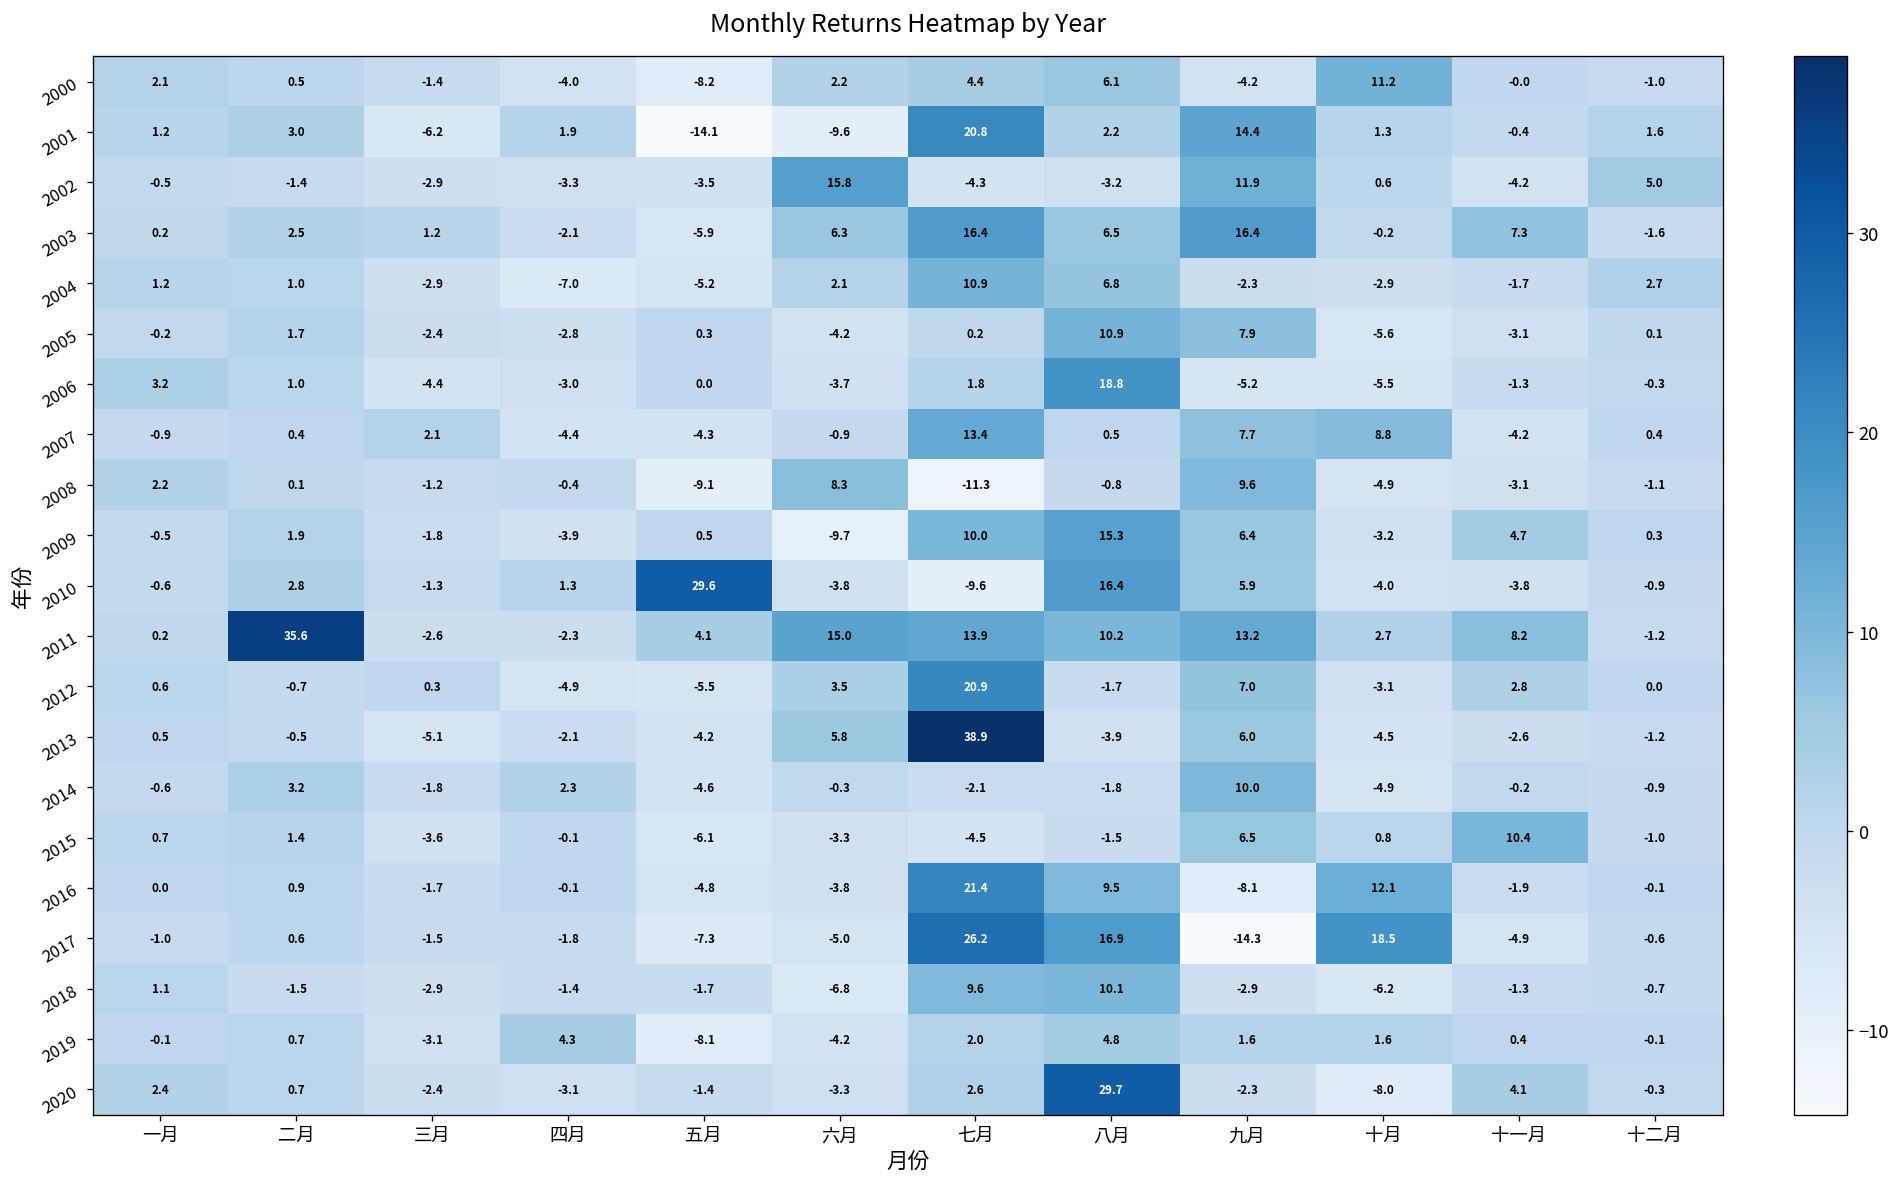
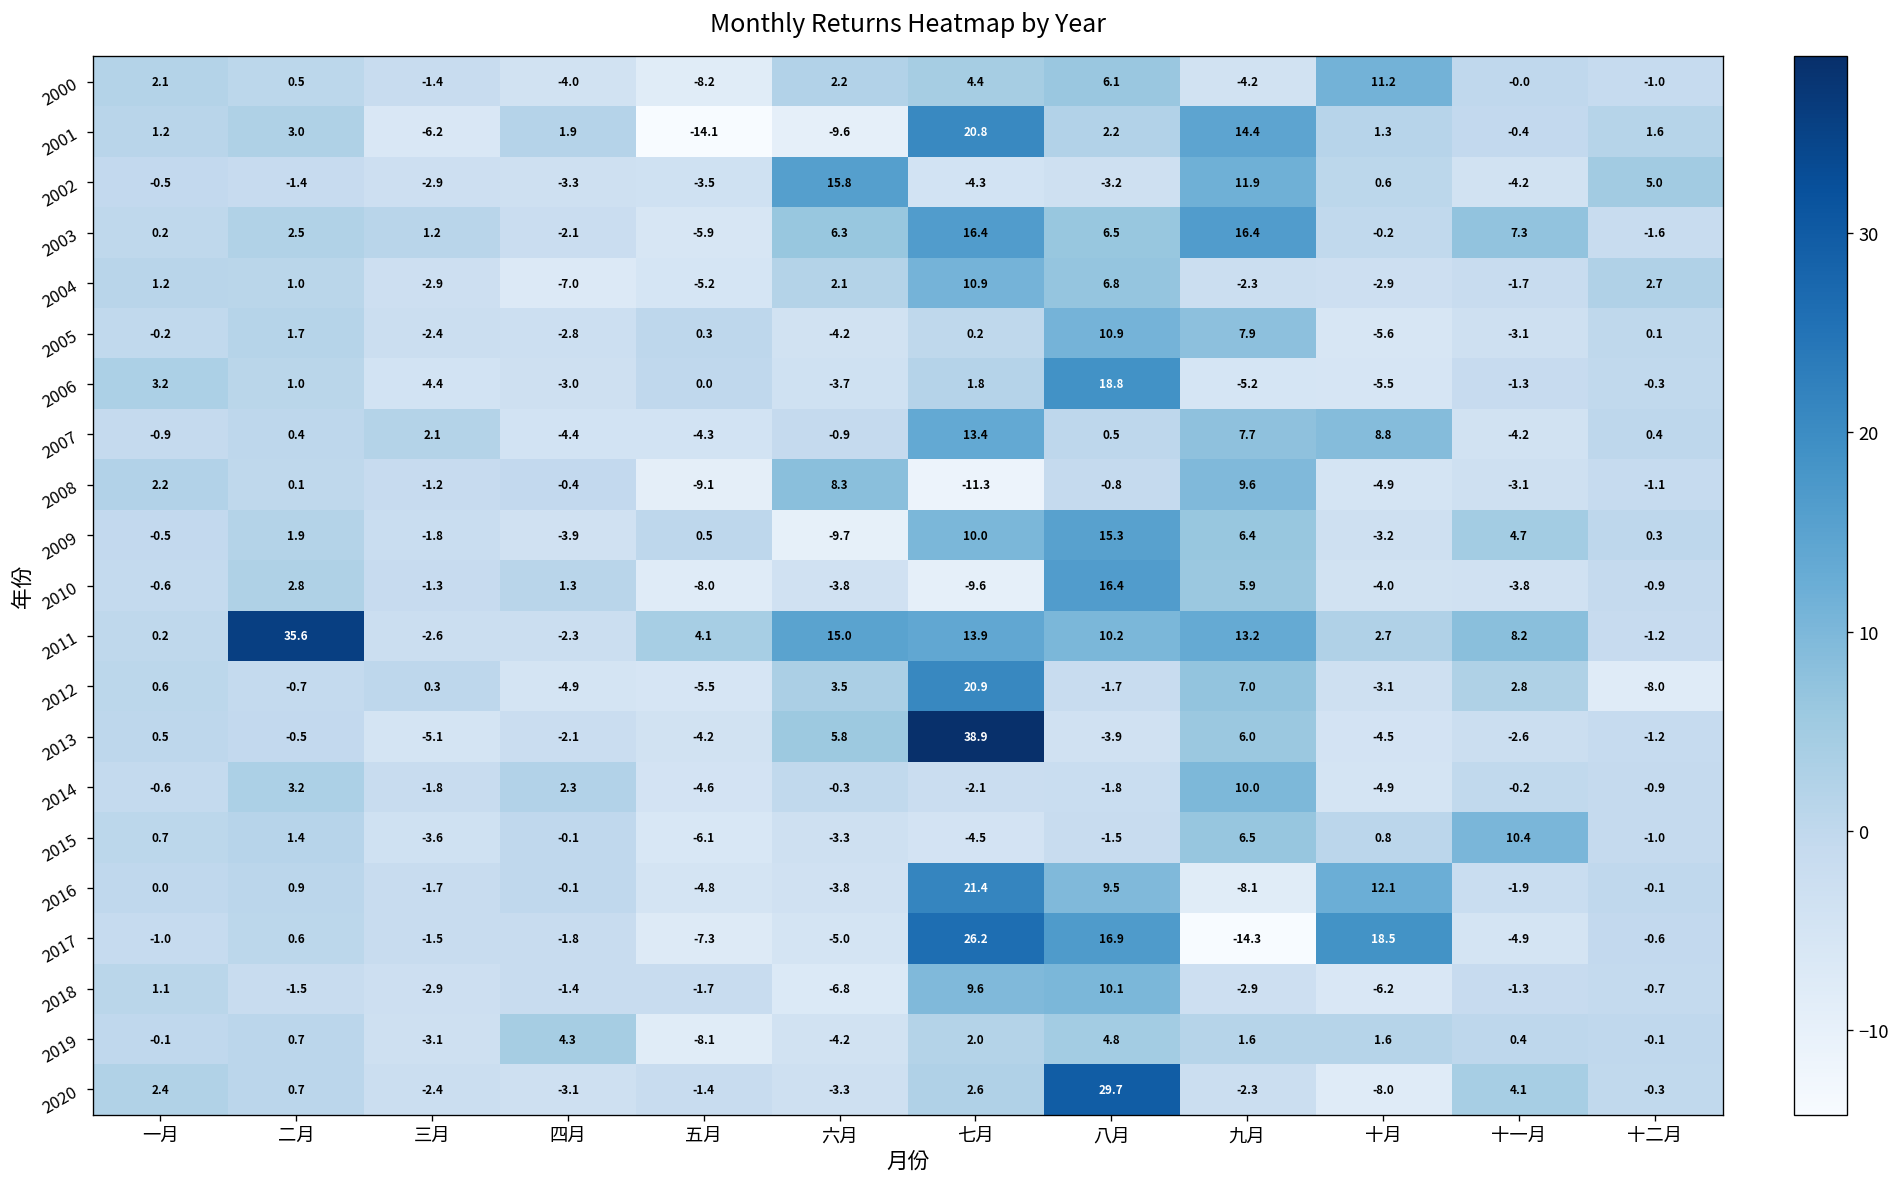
2010, 五月: 29.6 -> -8.0
2012, 十二月: 0.0 -> -8.0
